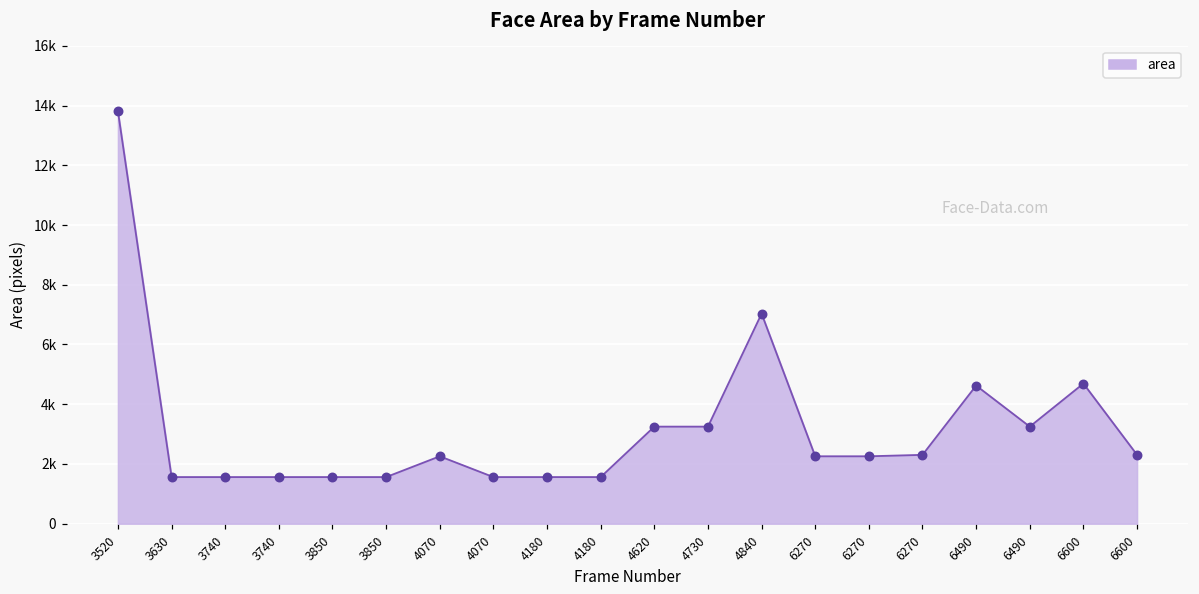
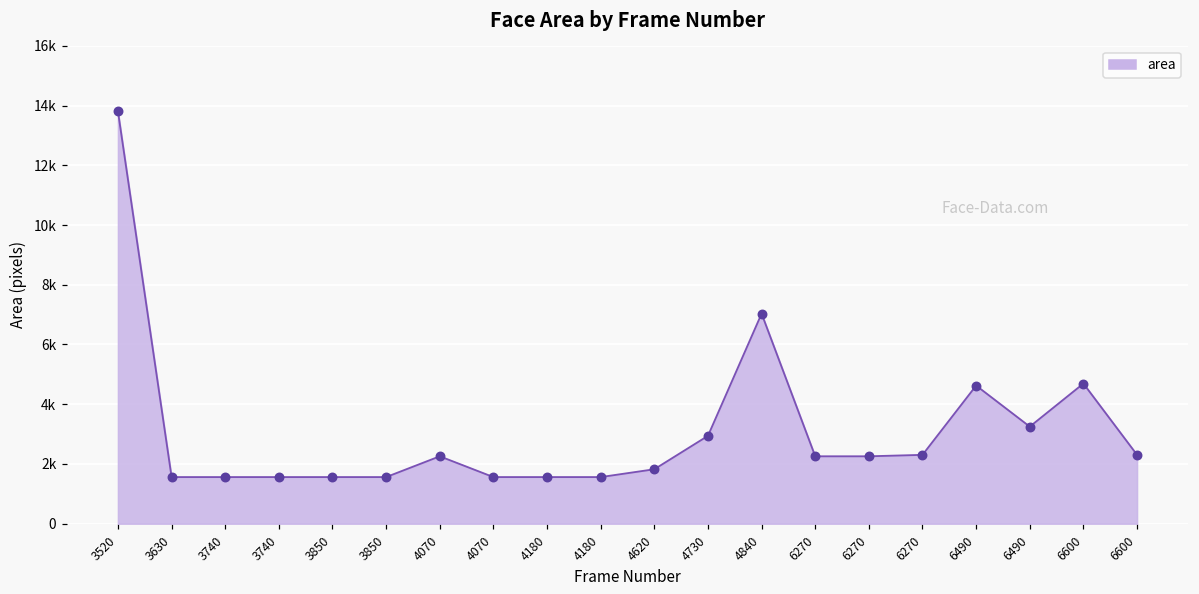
4620: 3200 -> 1800
4730: 3200 -> 2900
